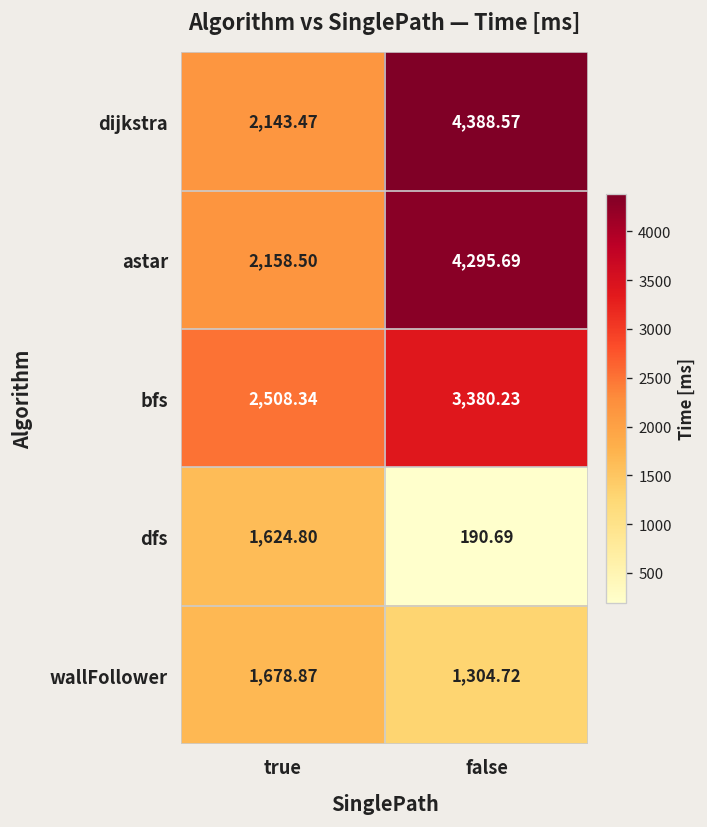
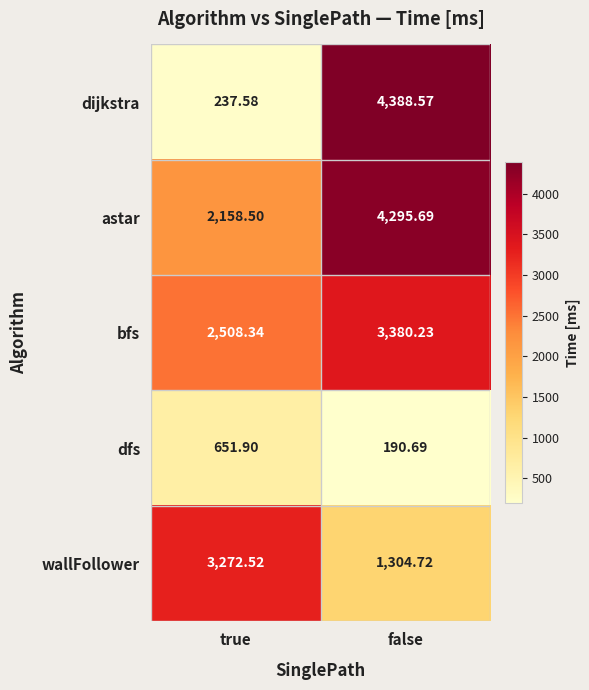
dijkstra, true: 2,143.47 -> 237.58
dfs, true: 1,624.80 -> 651.90
wallFollower, true: 1,678.87 -> 3,272.52
